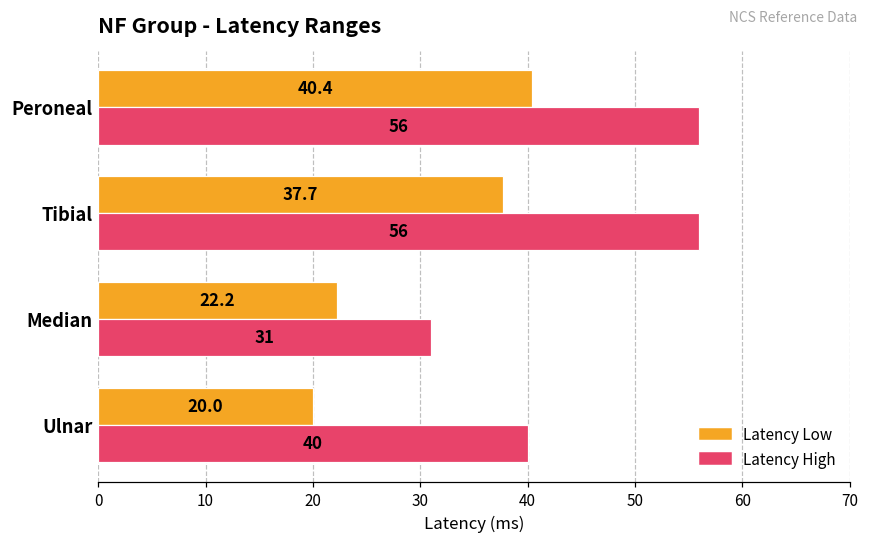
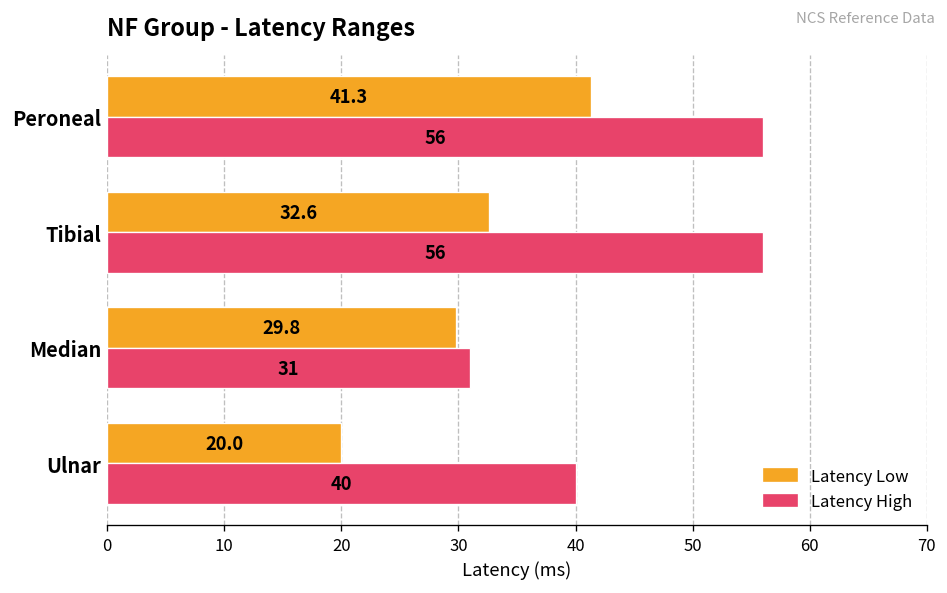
Latency Low, Peroneal: 40.4 -> 41.3
Latency Low, Tibial: 37.7 -> 32.6
Latency Low, Median: 22.2 -> 29.8
